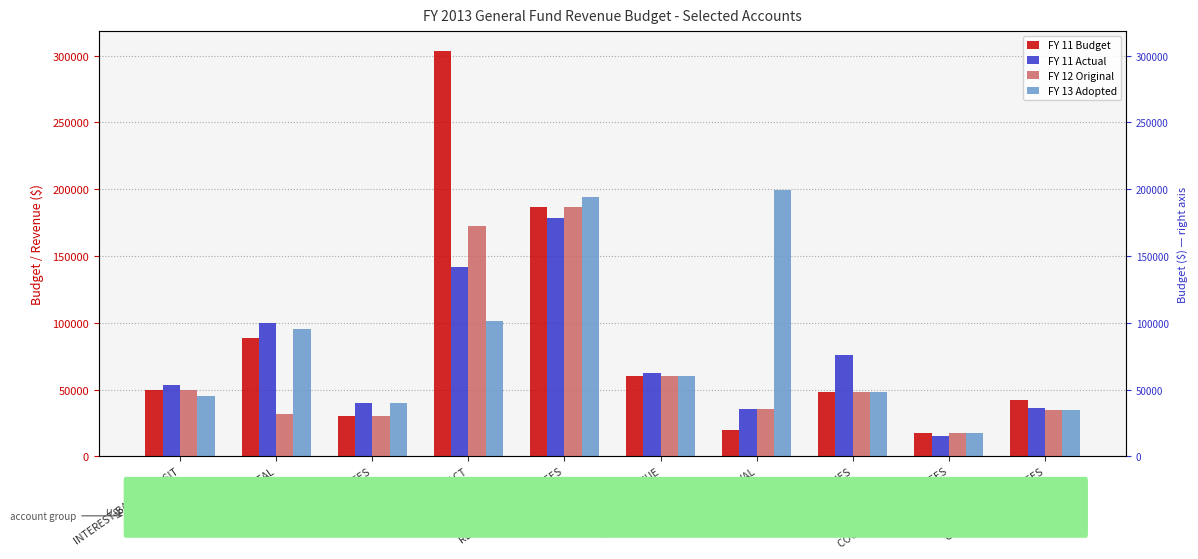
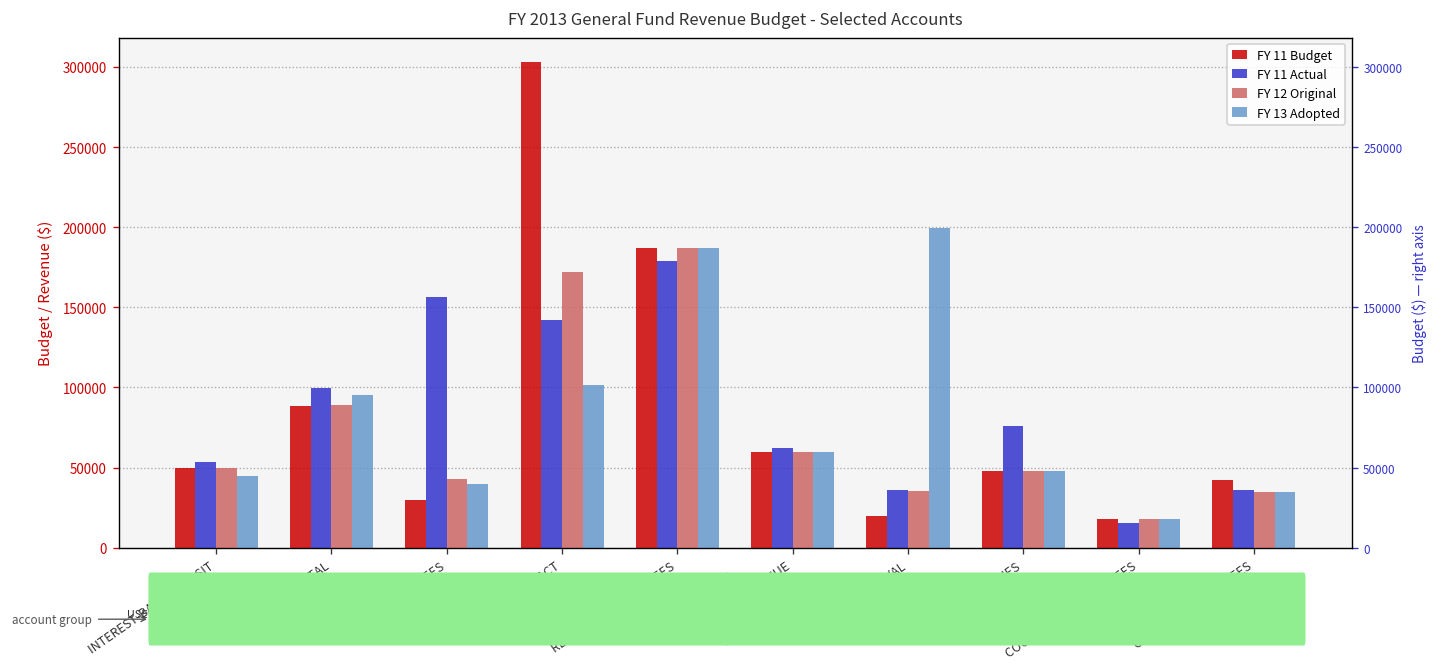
FY 12 Original, HEALTH DEPT RENTAL: 32000 -> 89000
FY 11 Actual, CLERKS FEES: 40000 -> 156000
FY 12 Original, CLERKS FEES: 30000 -> 43000
FY 13 Adopted, RECREATION CLASS FEES: 195000 -> 187000
